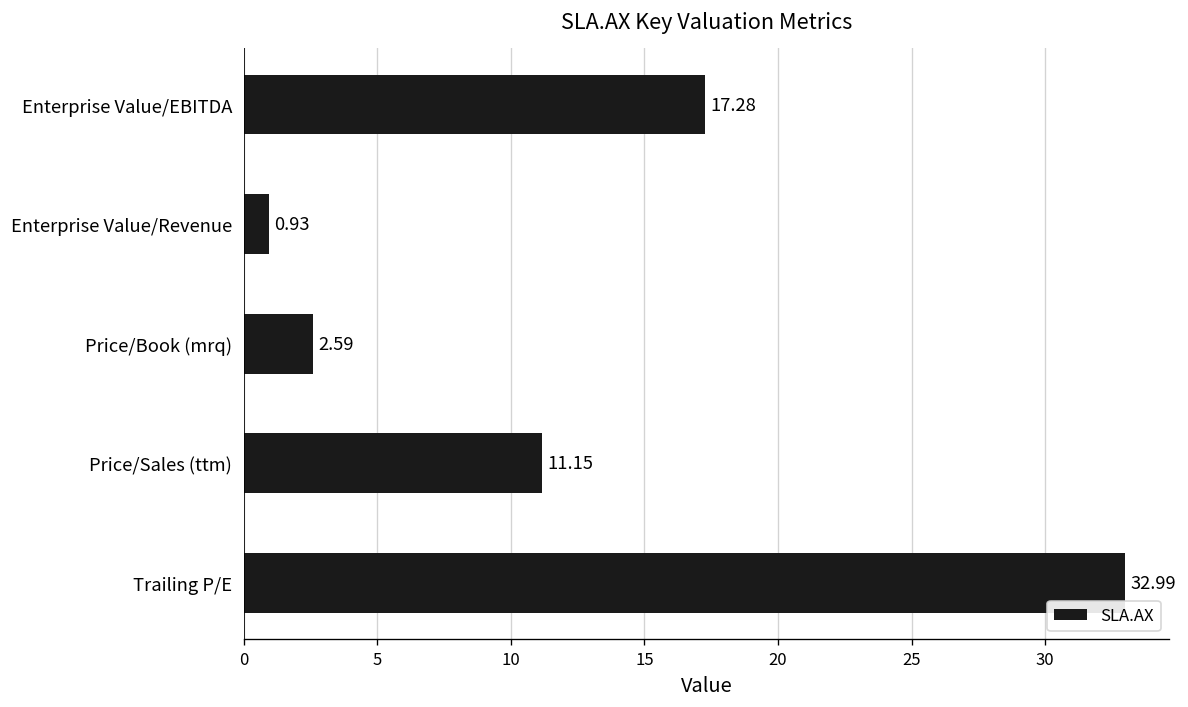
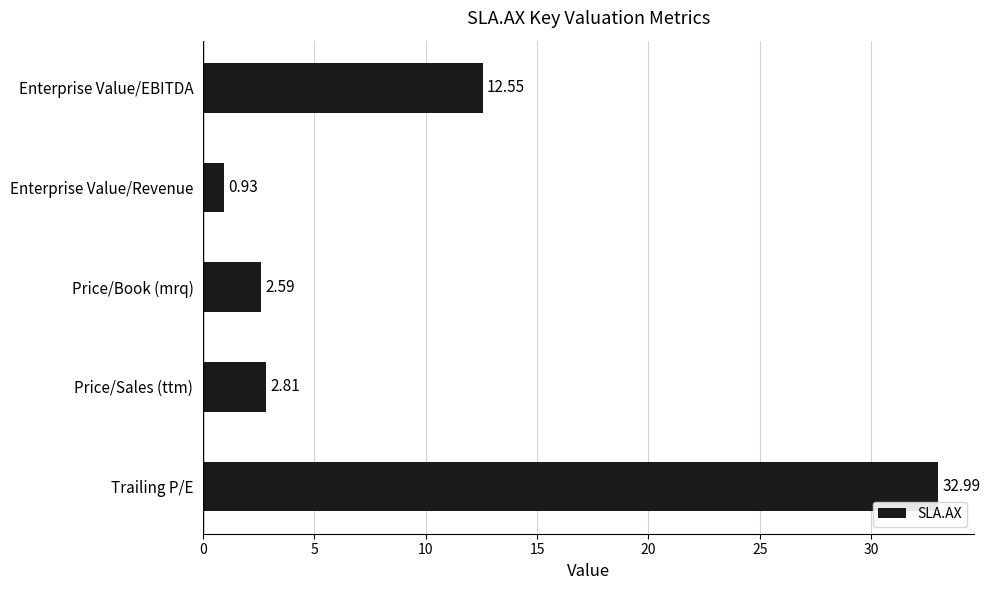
Enterprise Value/EBITDA: 17.28 -> 12.55
Price/Sales (ttm): 11.15 -> 2.81
